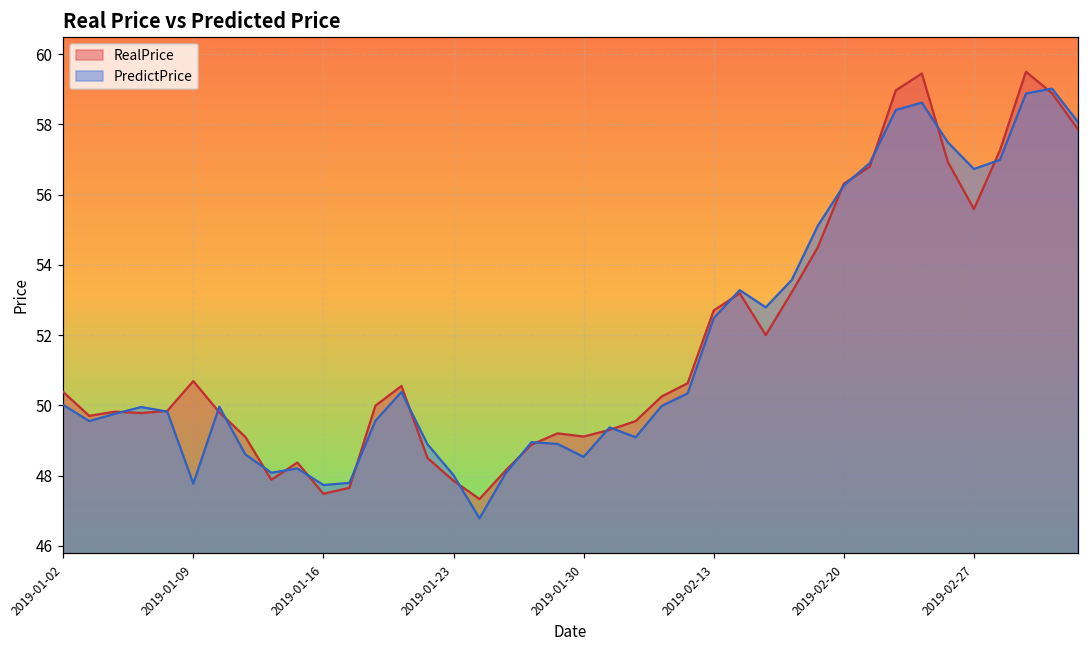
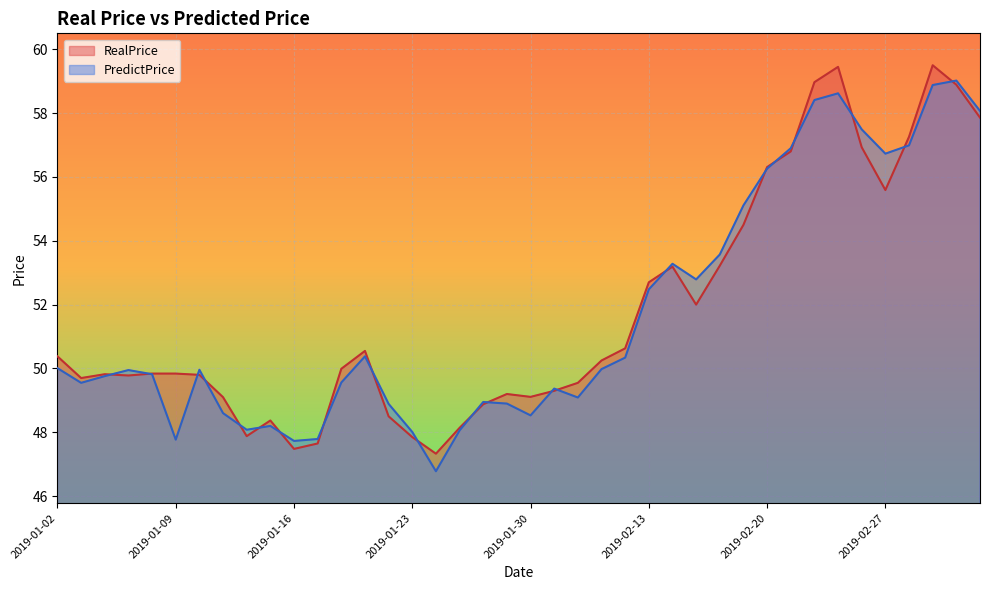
RealPrice, 2019-01-09: 50.7 -> 49.8
